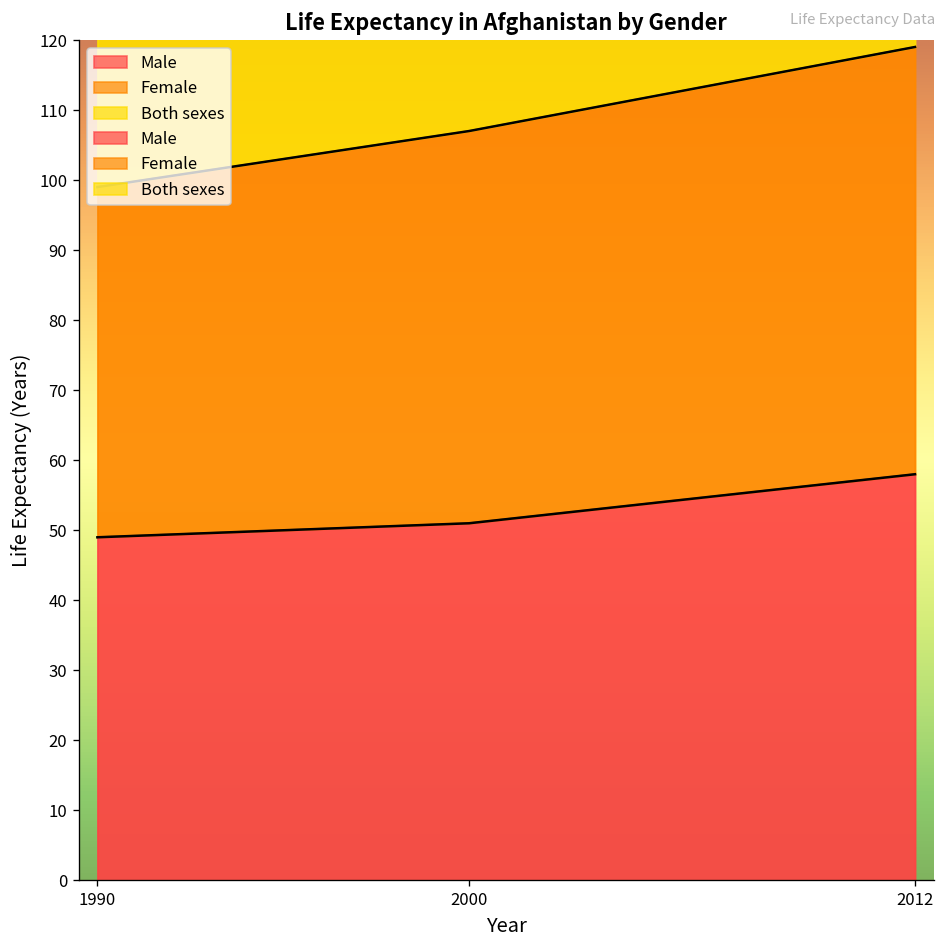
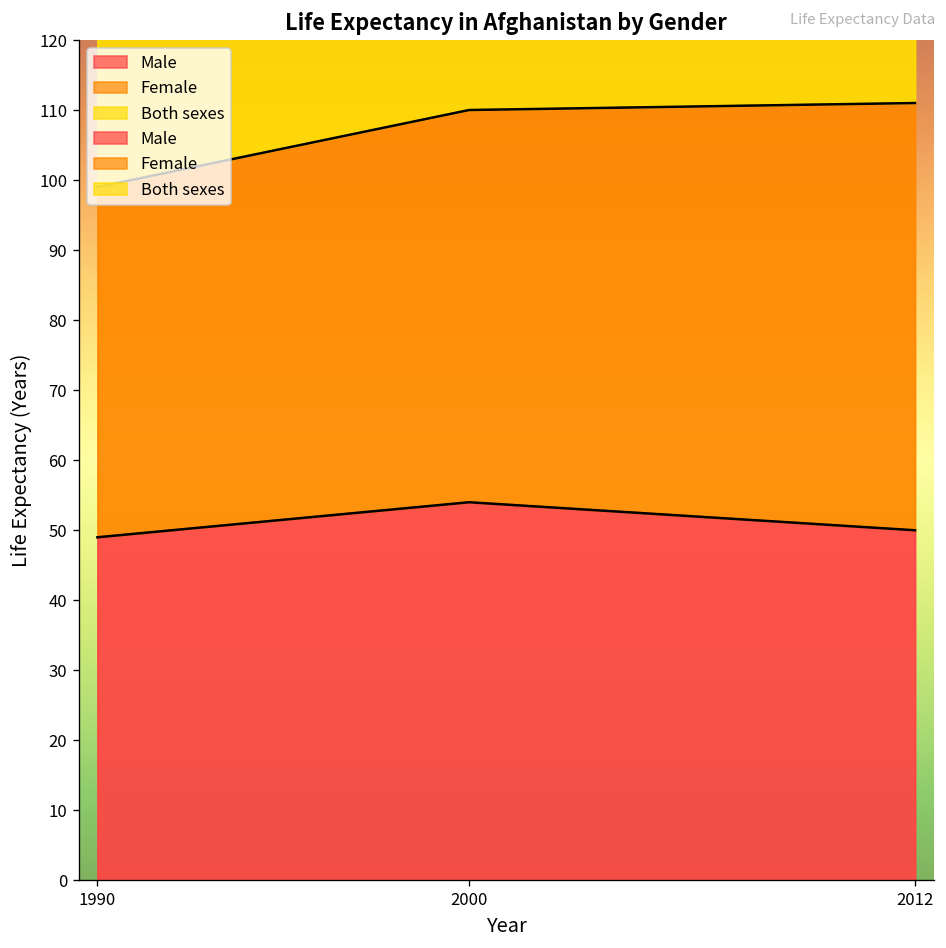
Male, 2000: 51 -> 54
Male, 2012: 58 -> 50
